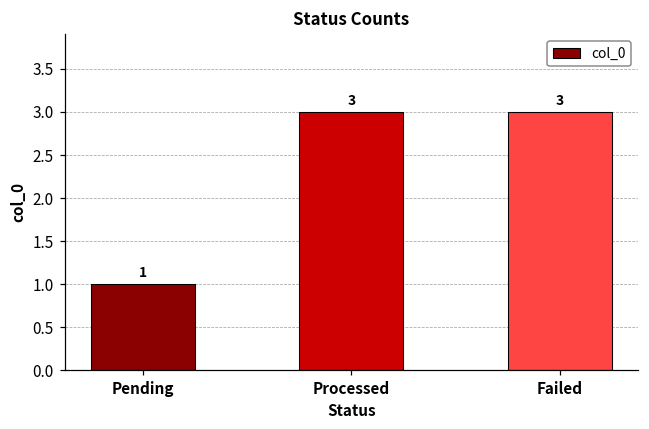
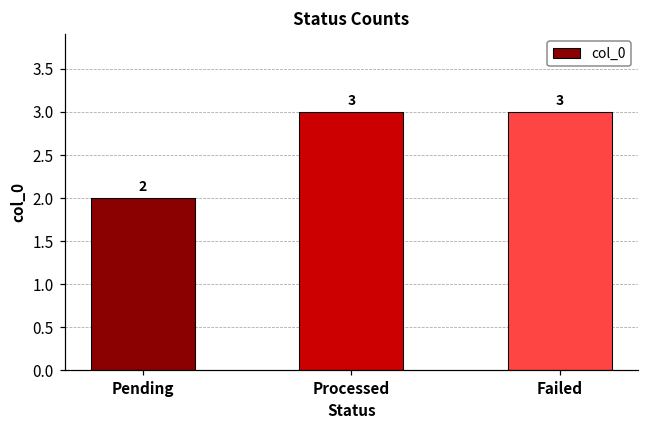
Pending: 1 -> 2
